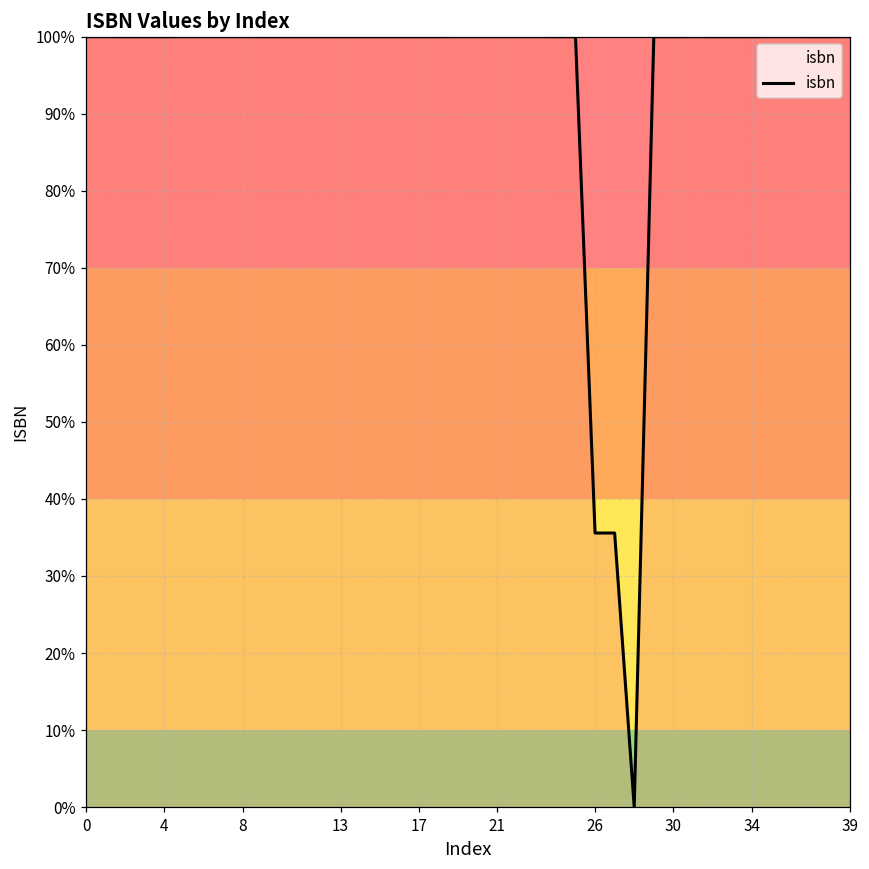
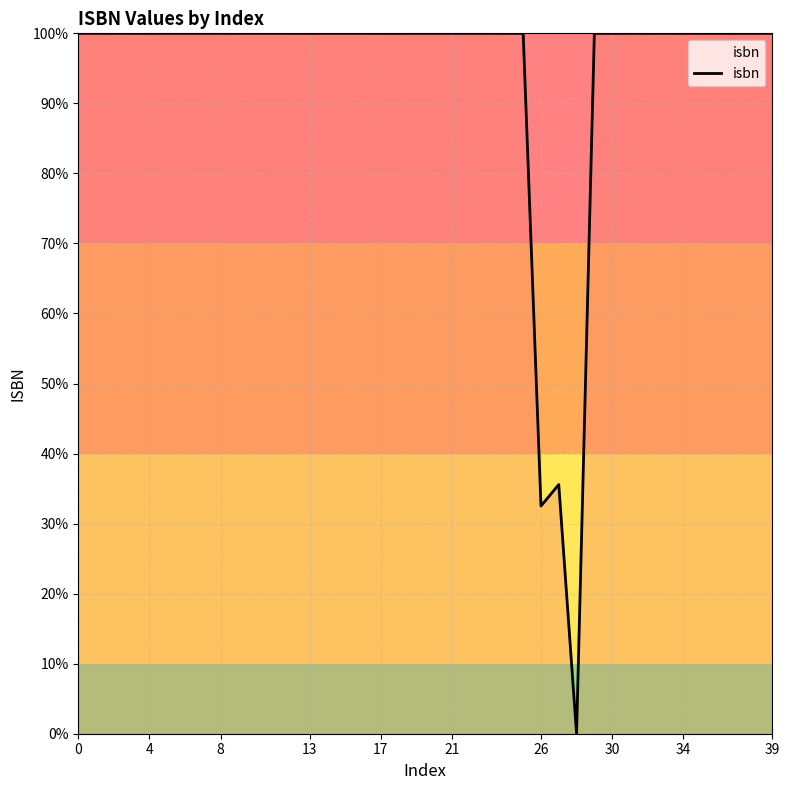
26: 36% -> 33%
